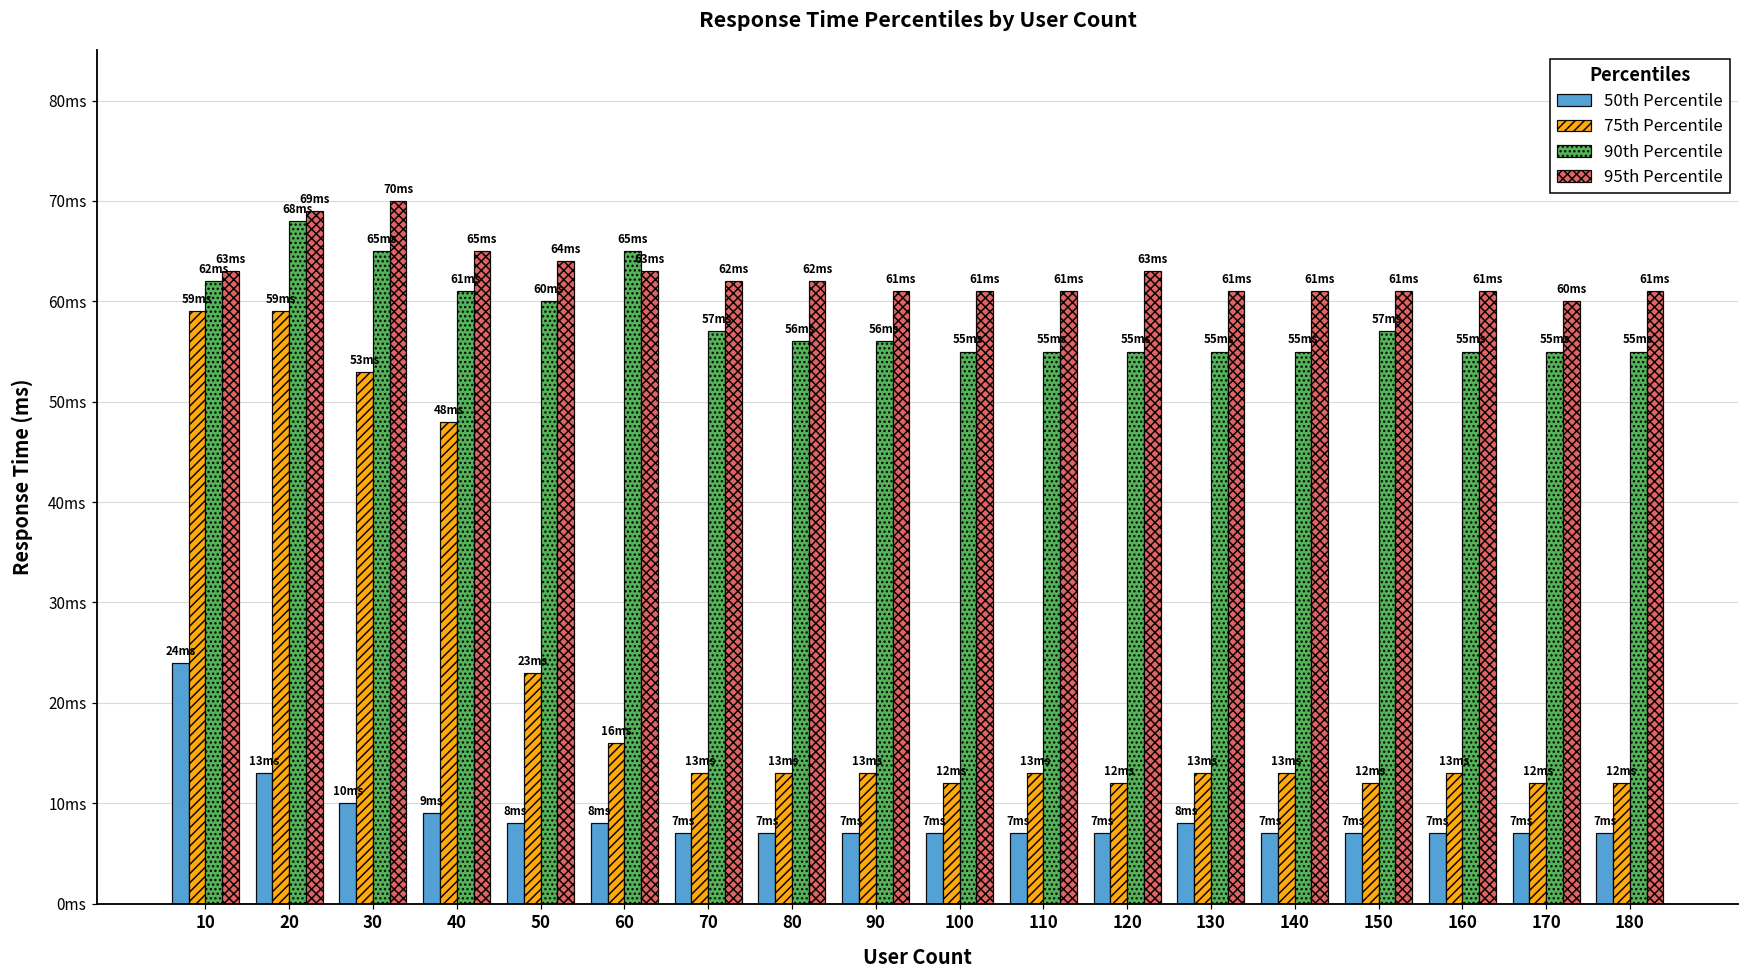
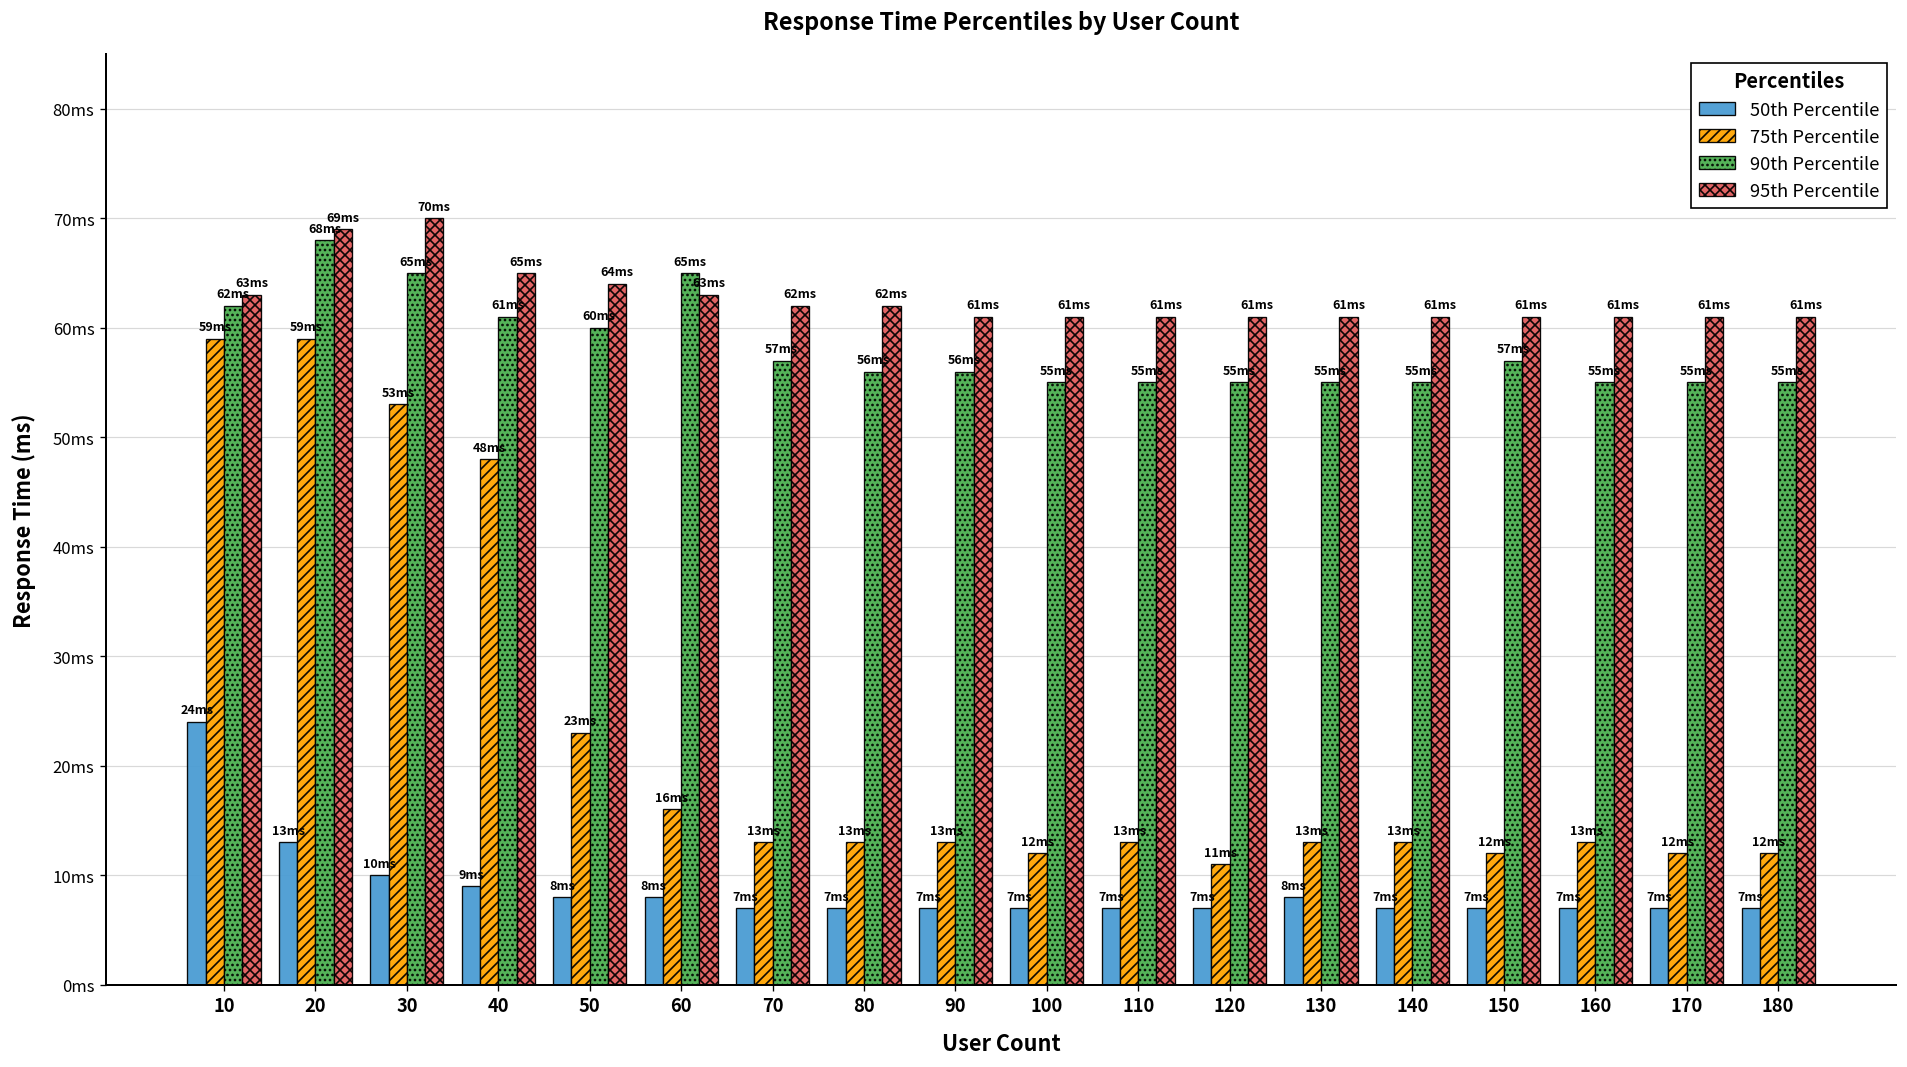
75th Percentile, 120: 12 -> 11
95th Percentile, 120: 63 -> 61
95th Percentile, 170: 60 -> 61
